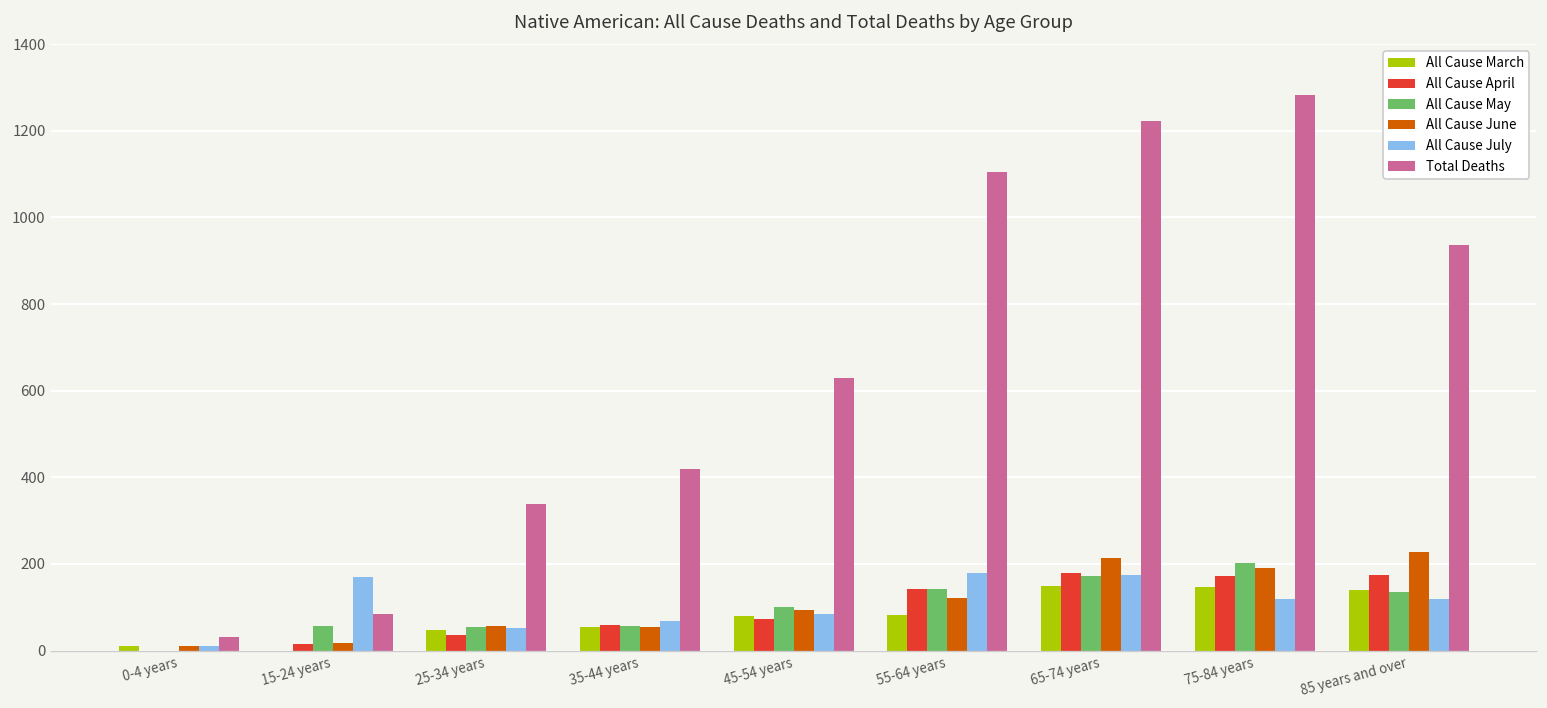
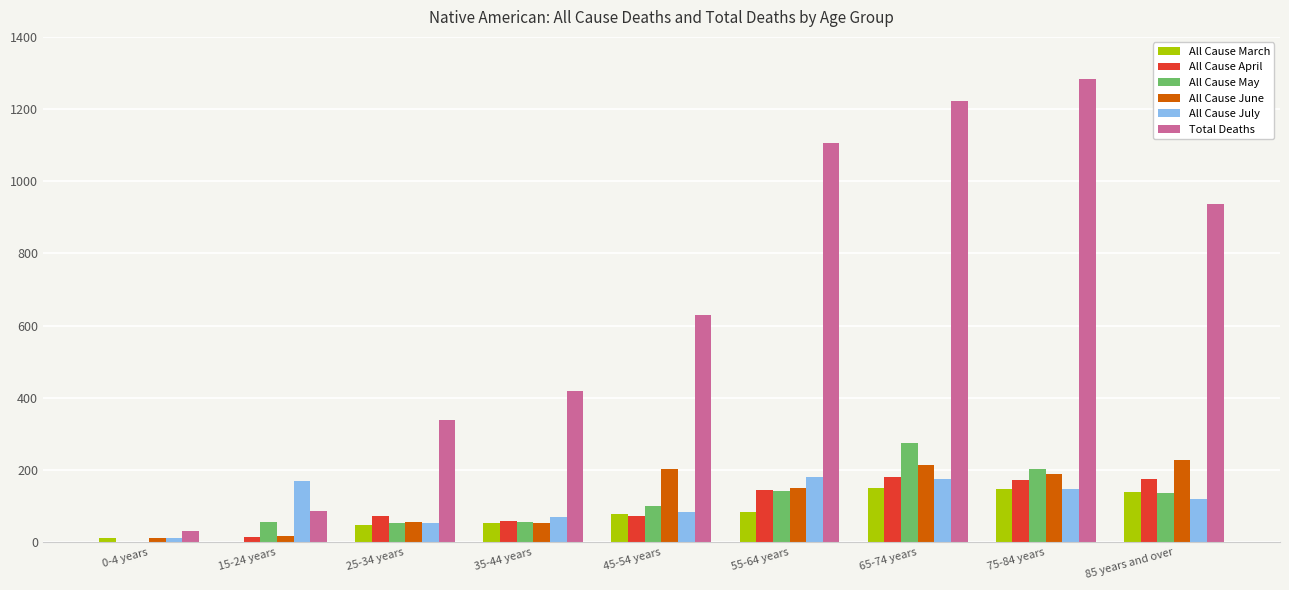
All Cause April, 25-34 years: 40 -> 70
All Cause June, 45-54 years: 90 -> 200
All Cause June, 55-64 years: 120 -> 150
All Cause May, 65-74 years: 170 -> 270
All Cause July, 75-84 years: 120 -> 150
